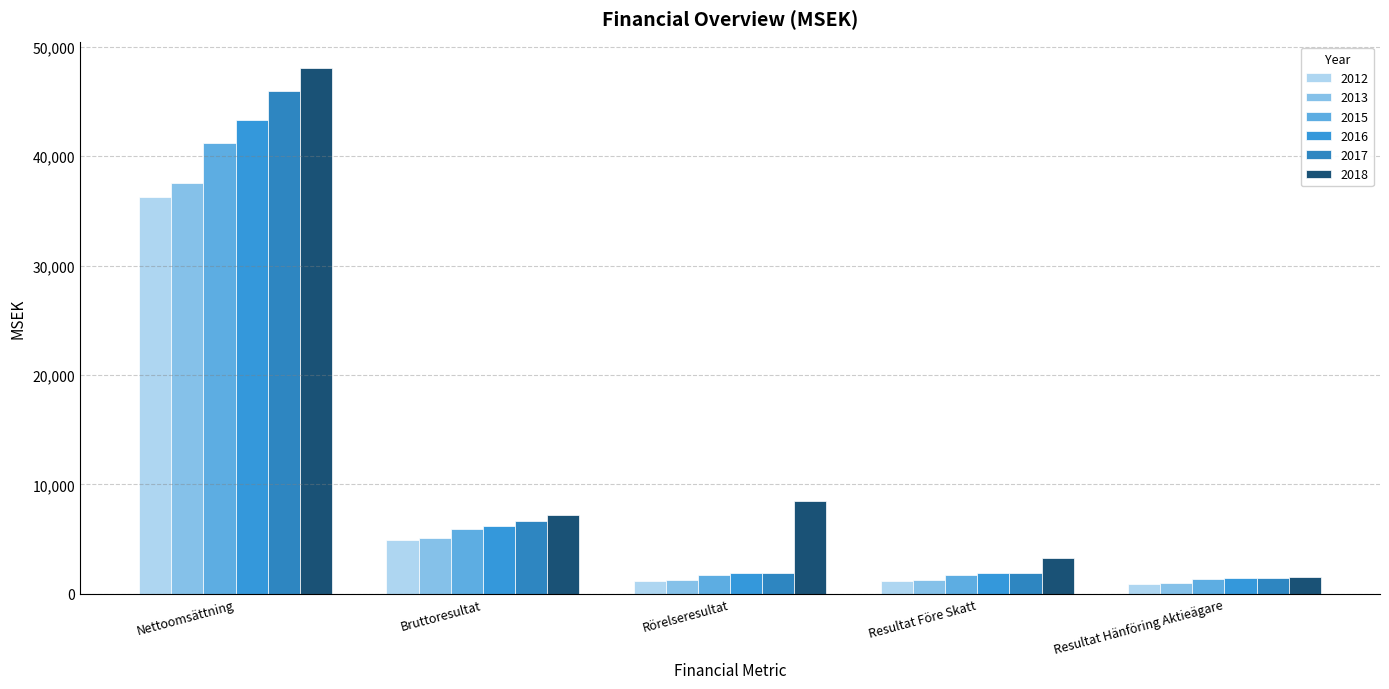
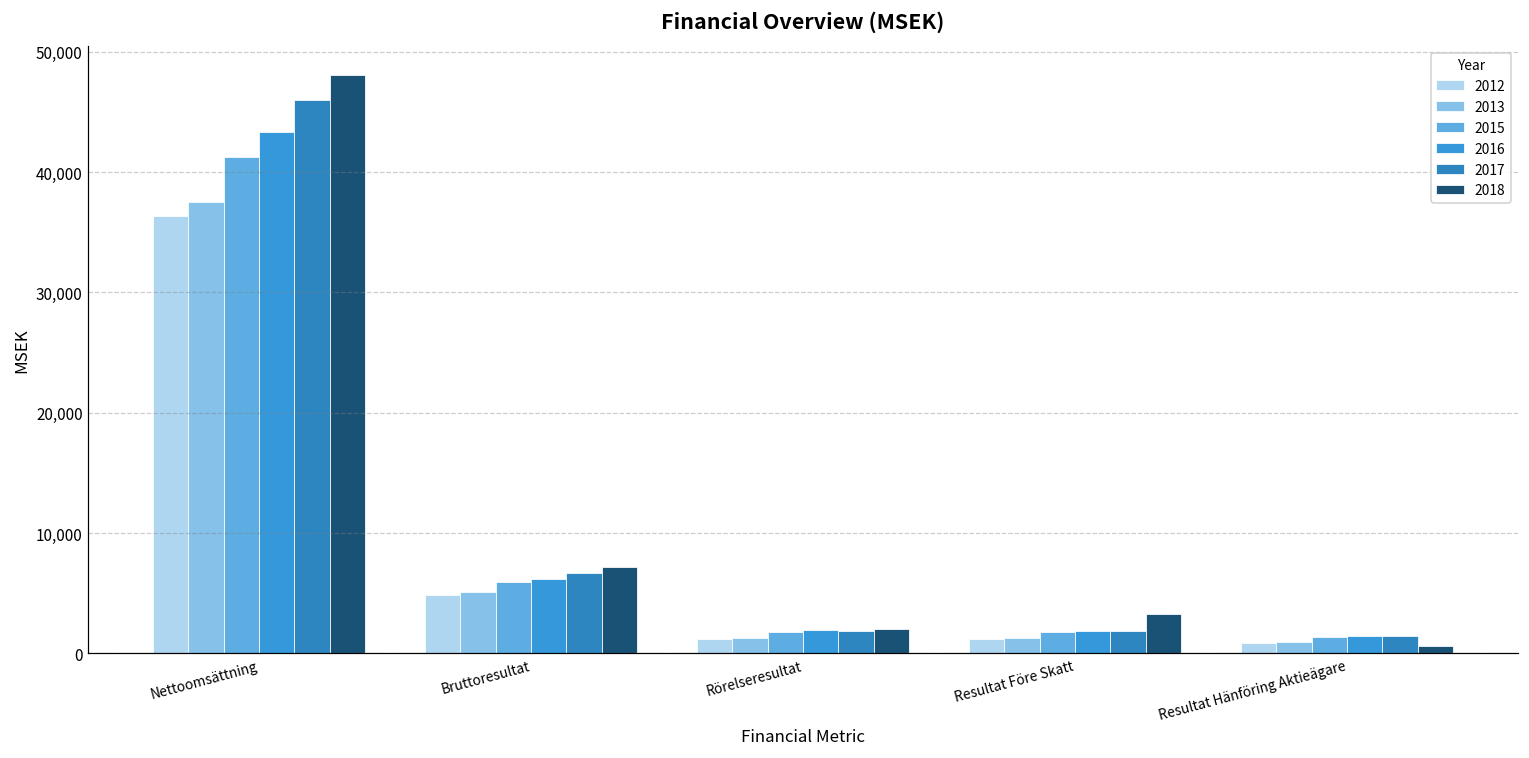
2018, Rörelseresultat: 8,500 -> 2,000
2018, Resultat Hänföring Aktieägare: 1,600 -> 600
